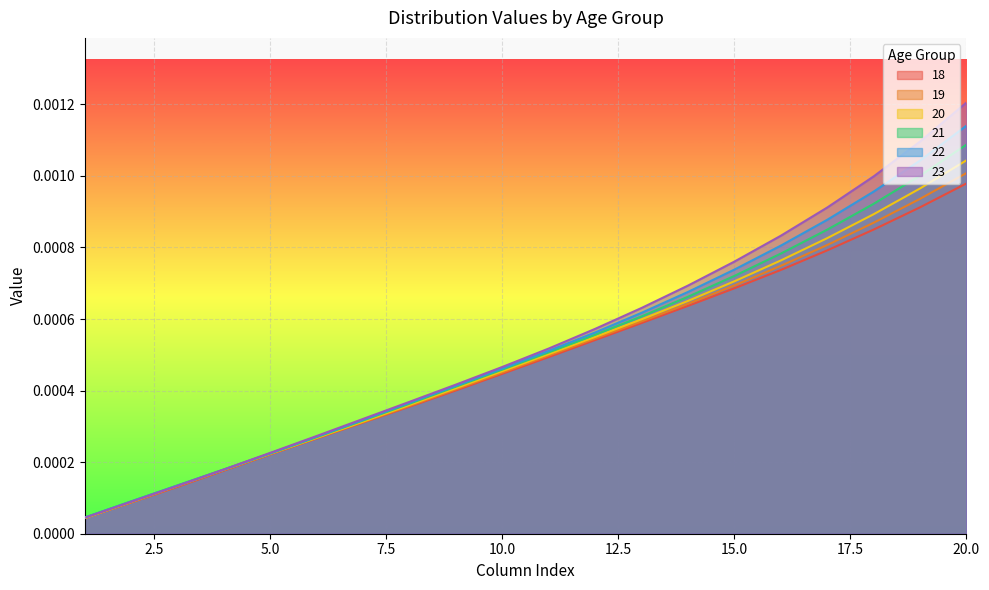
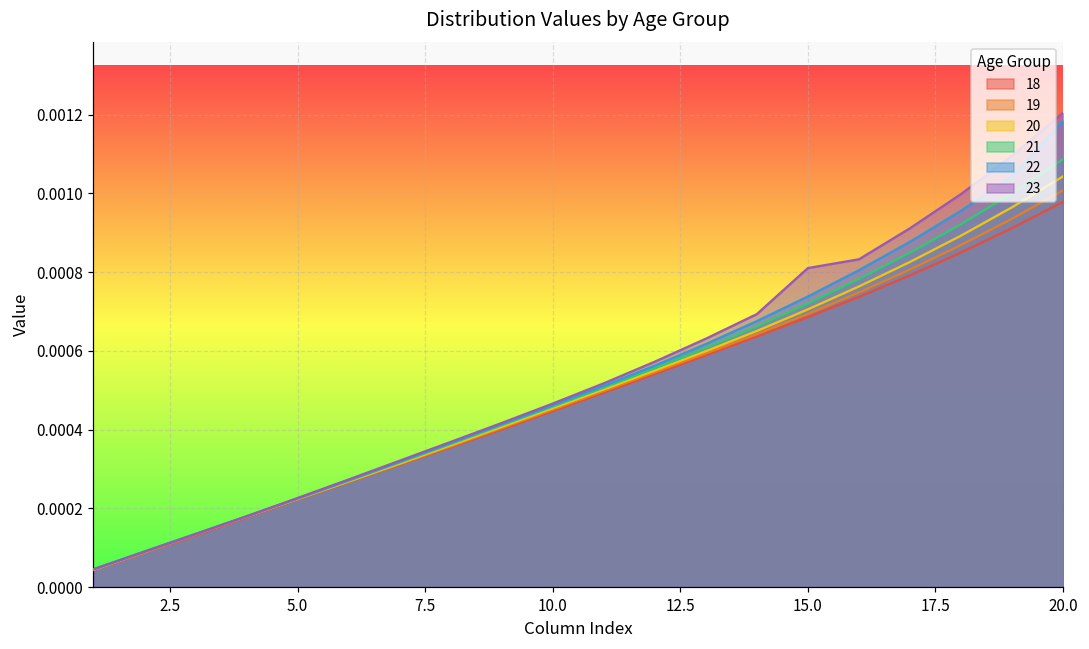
23, 15.0: 0.00076 -> 0.00081
22, 20.0: 0.00114 -> 0.00118
